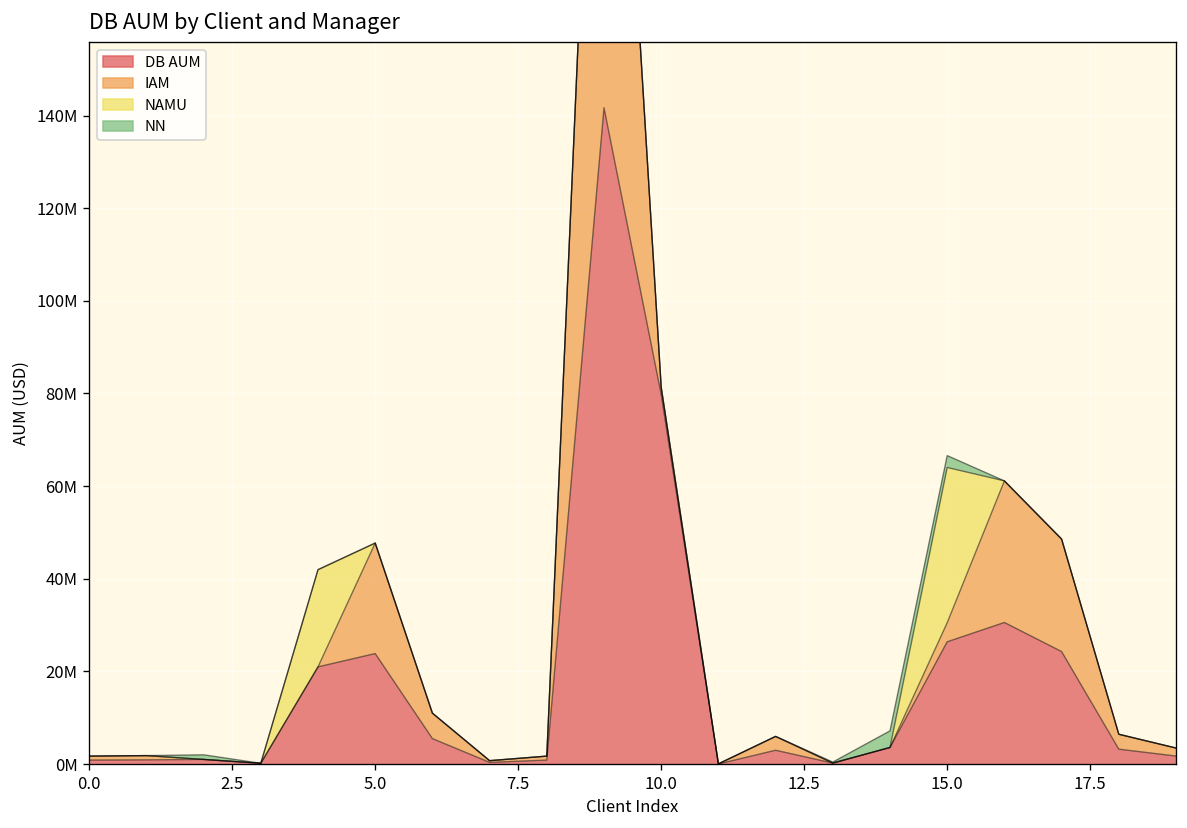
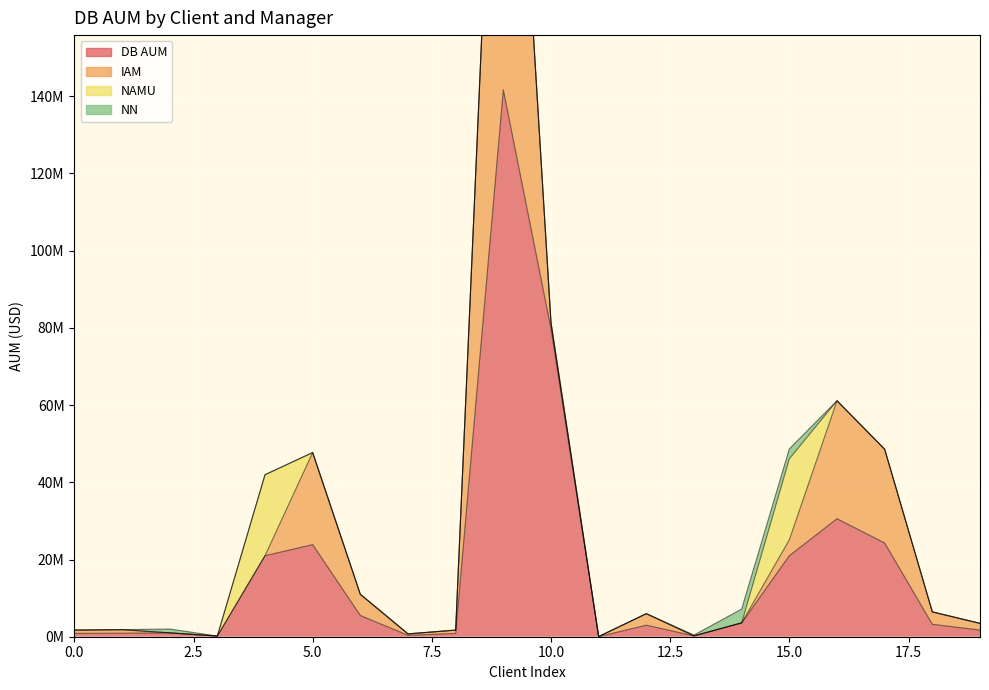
DB AUM, 15.0: 26000000 -> 21000000
NAMU, 15.0: 34000000 -> 21000000
